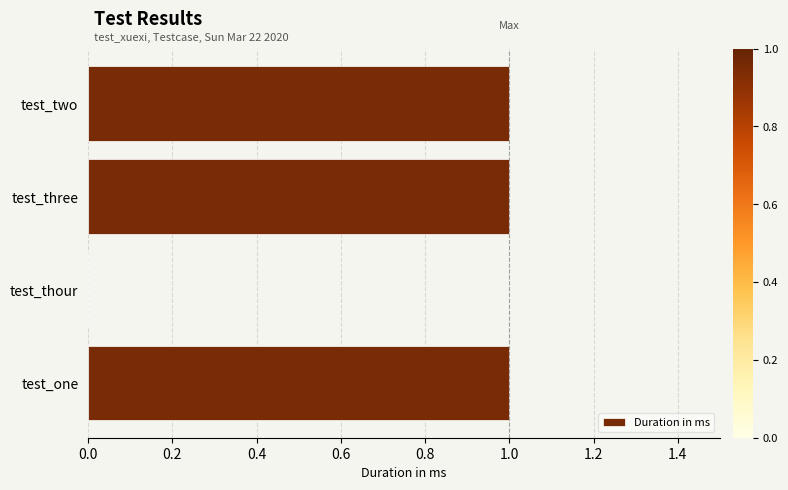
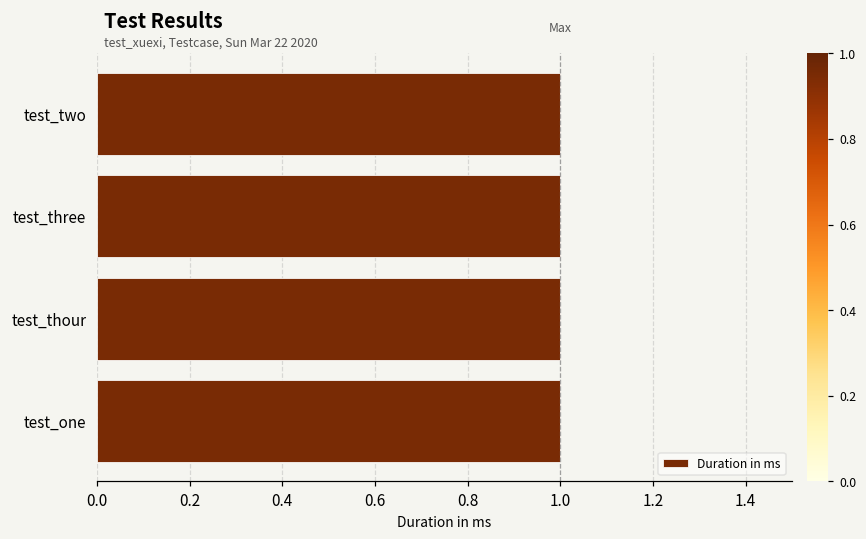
test_thour: 0 -> 1
